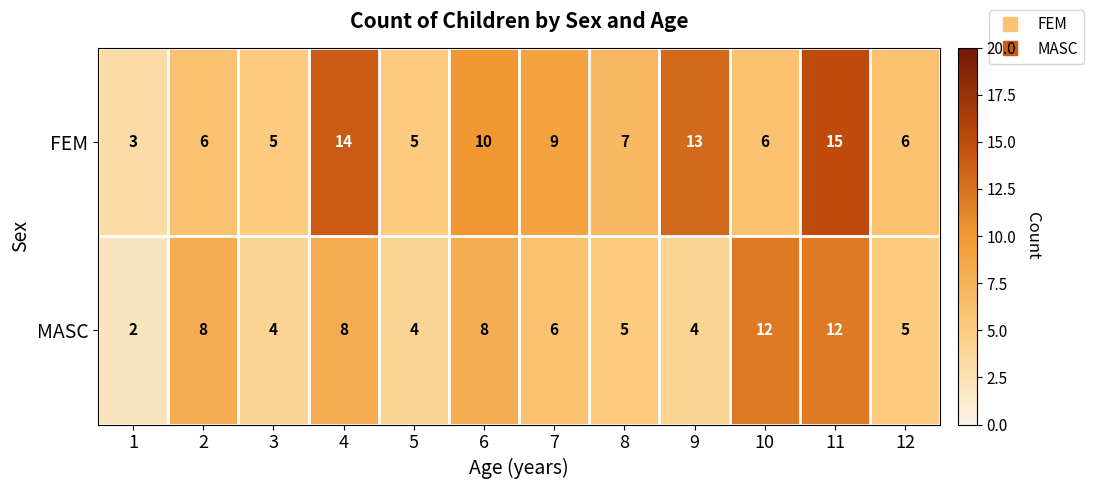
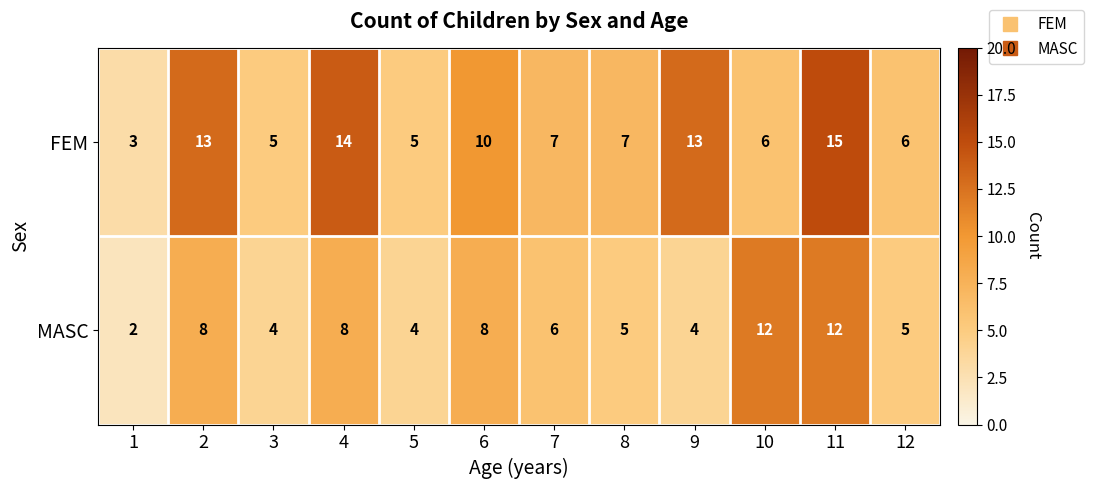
FEM, 2: 6 -> 13
FEM, 7: 9 -> 7
